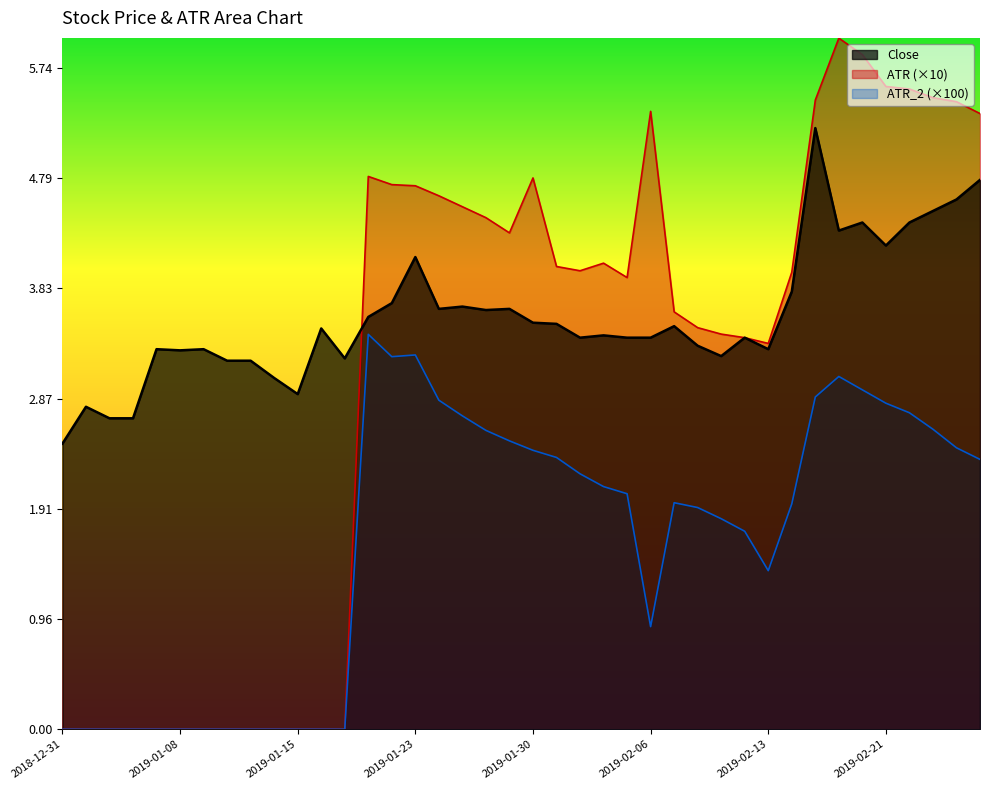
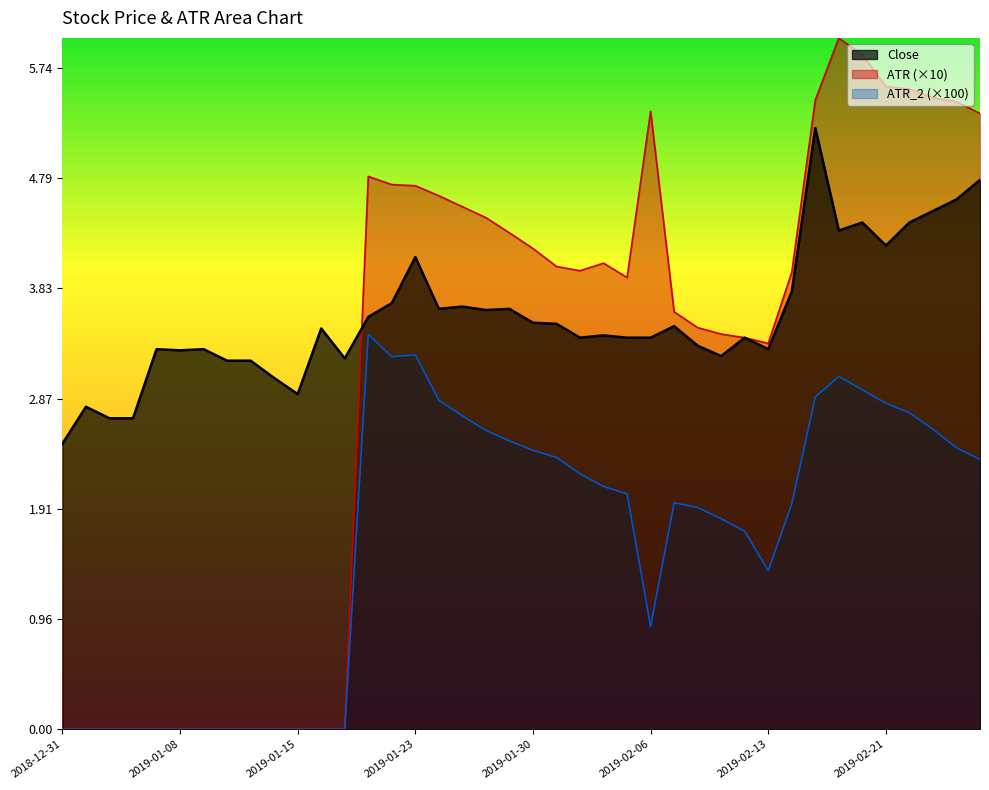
ATR (×10), 2019-01-30: 4.79 -> 4.17
